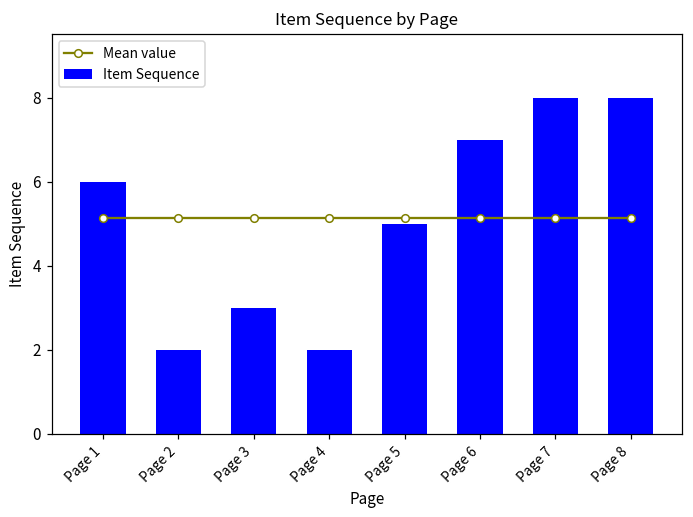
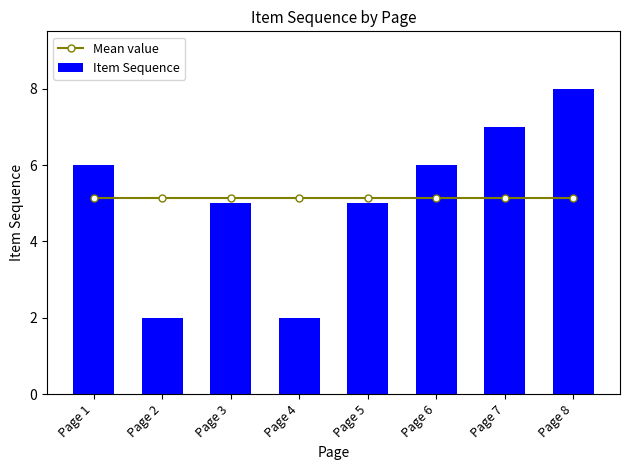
Item Sequence, Page 3: 3 -> 5
Item Sequence, Page 6: 7 -> 6
Item Sequence, Page 7: 8 -> 7
